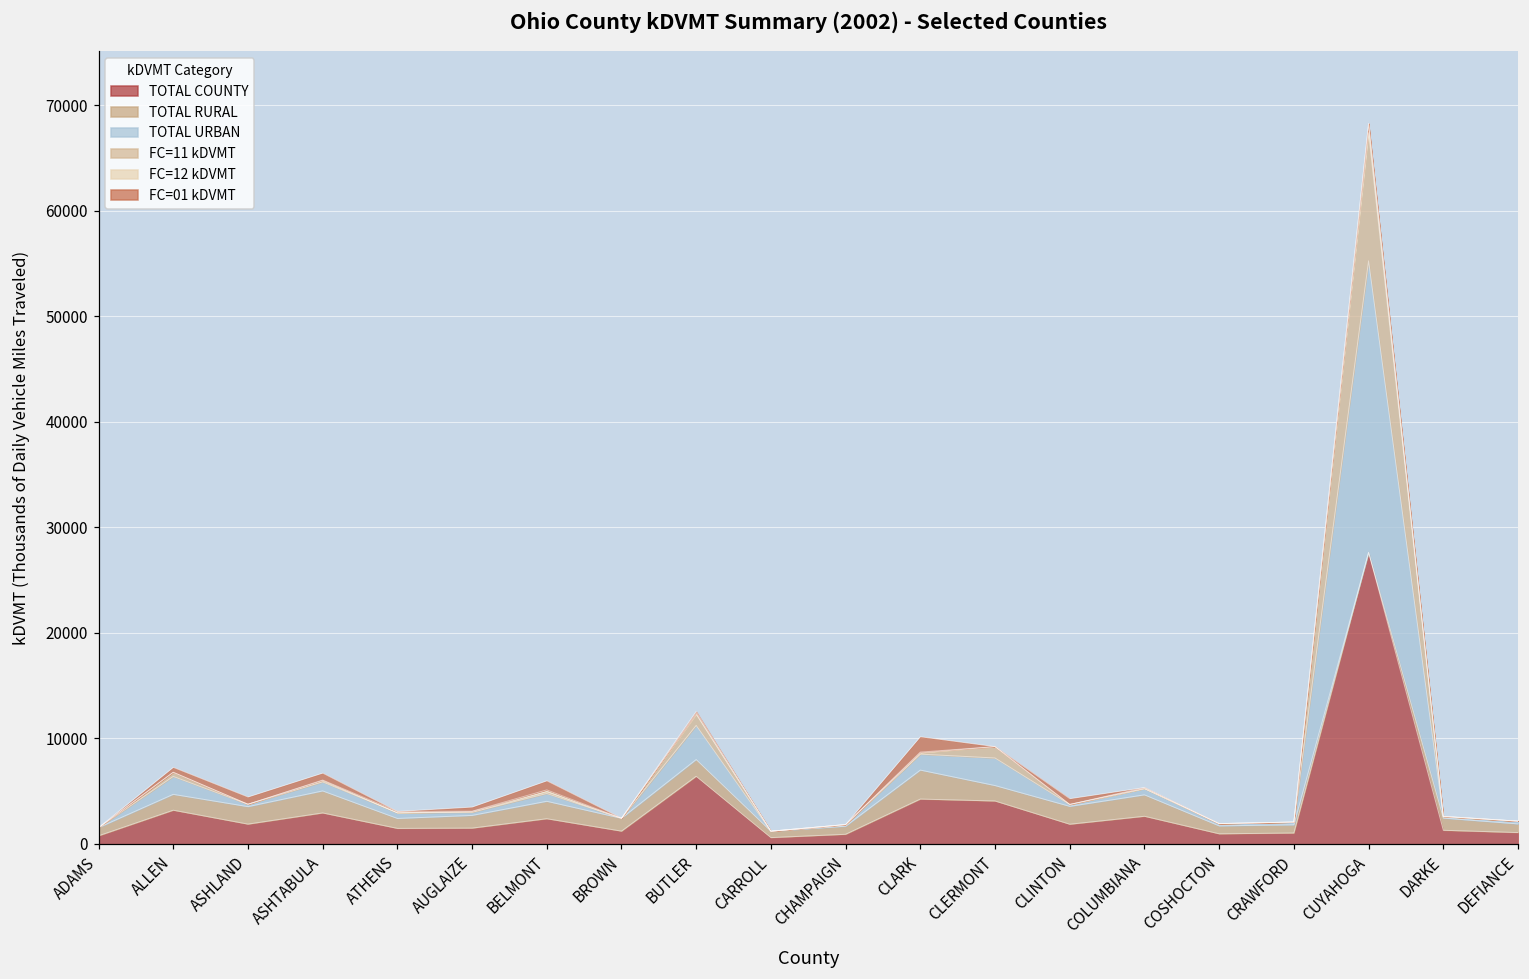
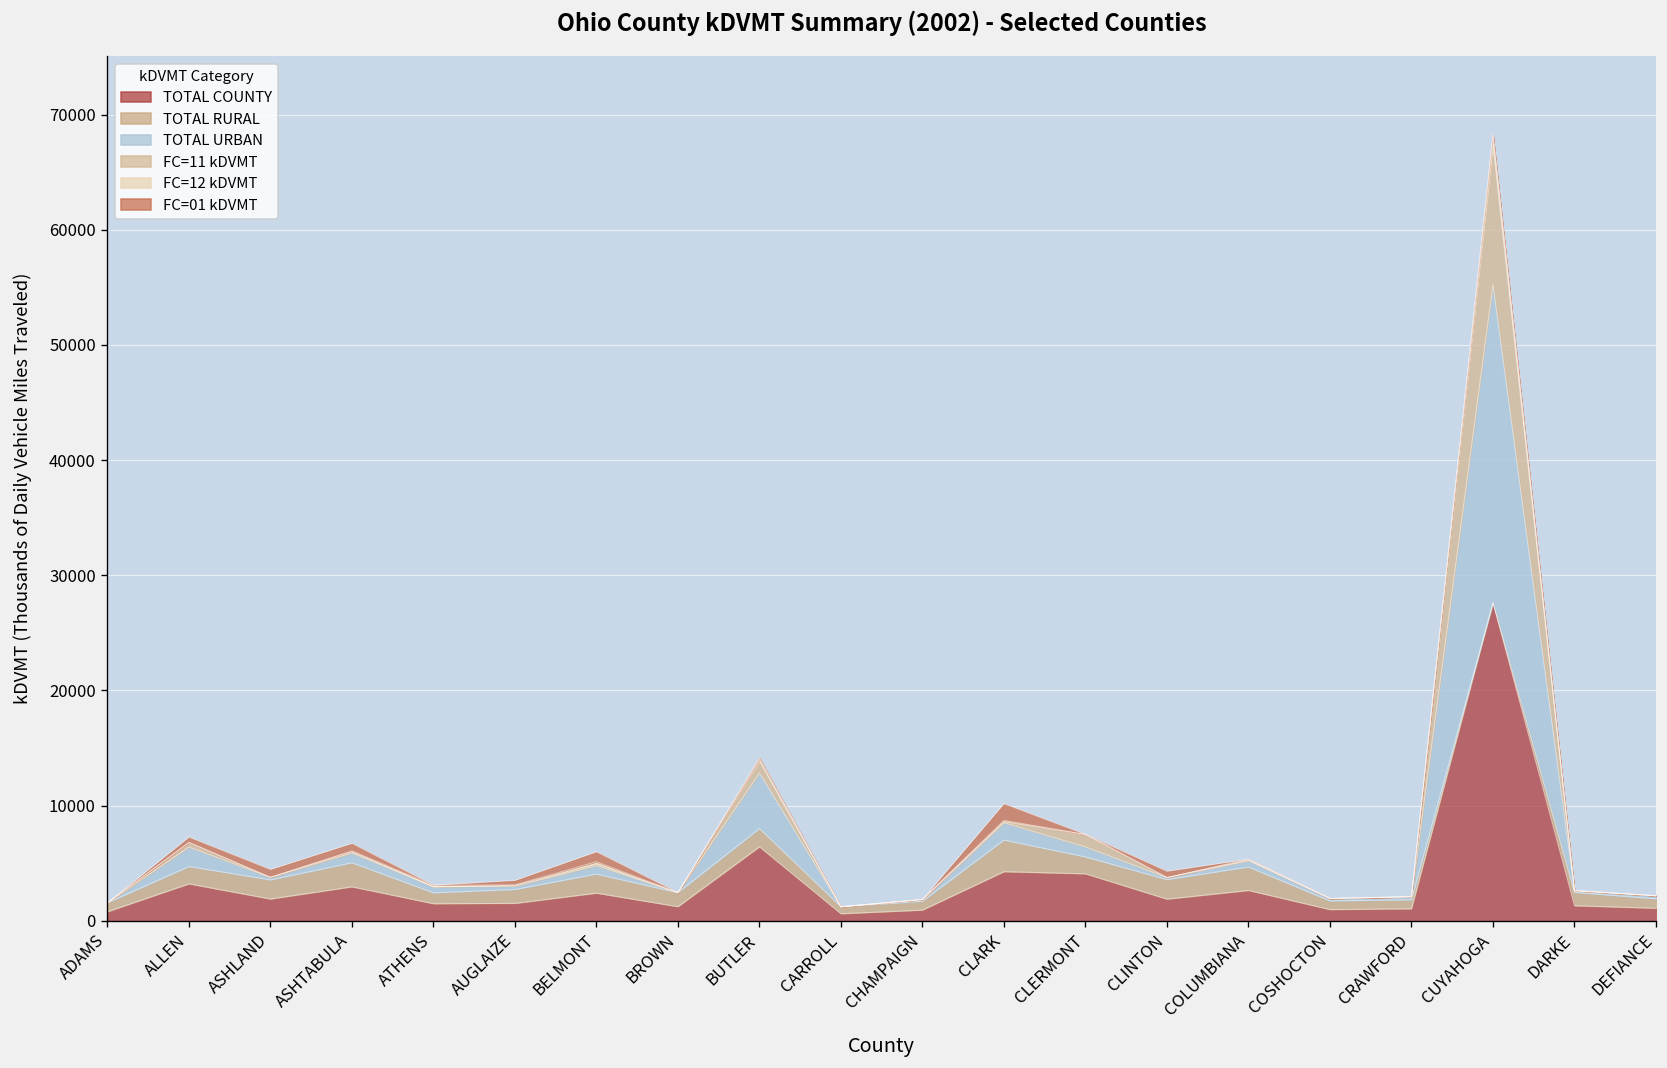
TOTAL URBAN, BUTLER: 3000 -> 5000
TOTAL URBAN, CLERMONT: 3000 -> 1000
